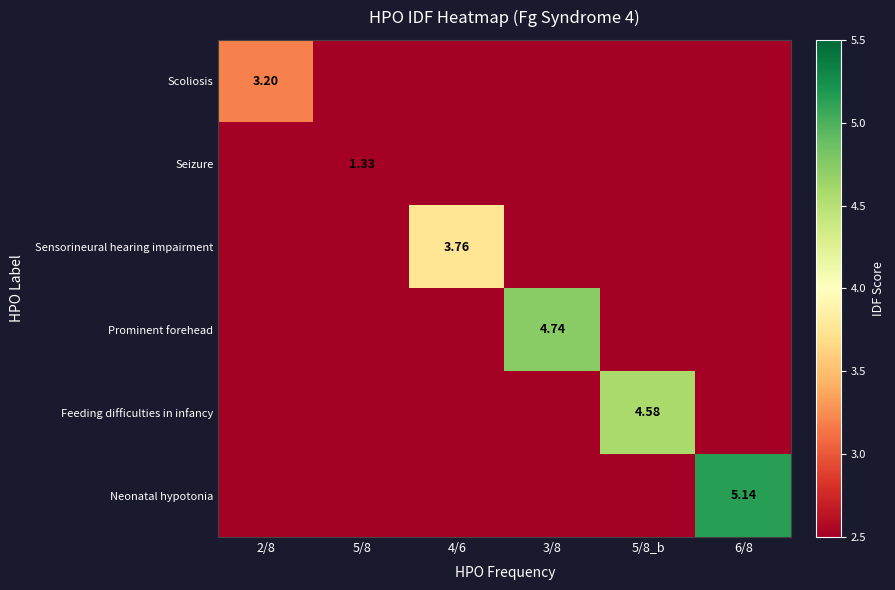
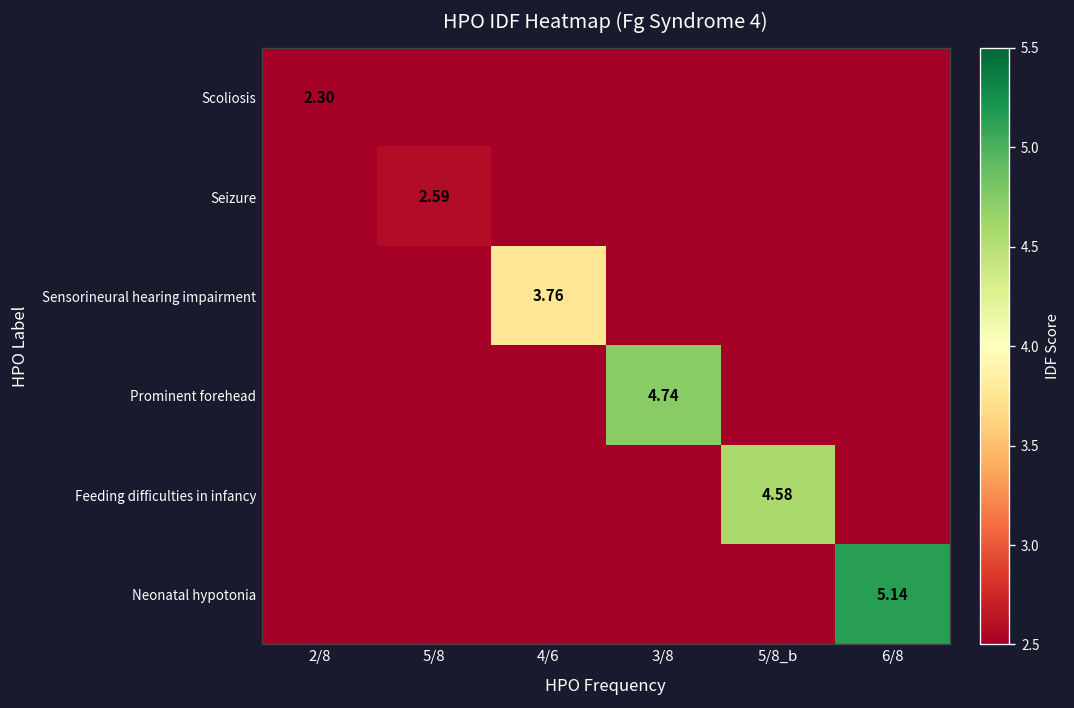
Scoliosis, 2/8: 3.20 -> 2.30
Seizure, 5/8: 1.33 -> 2.59
